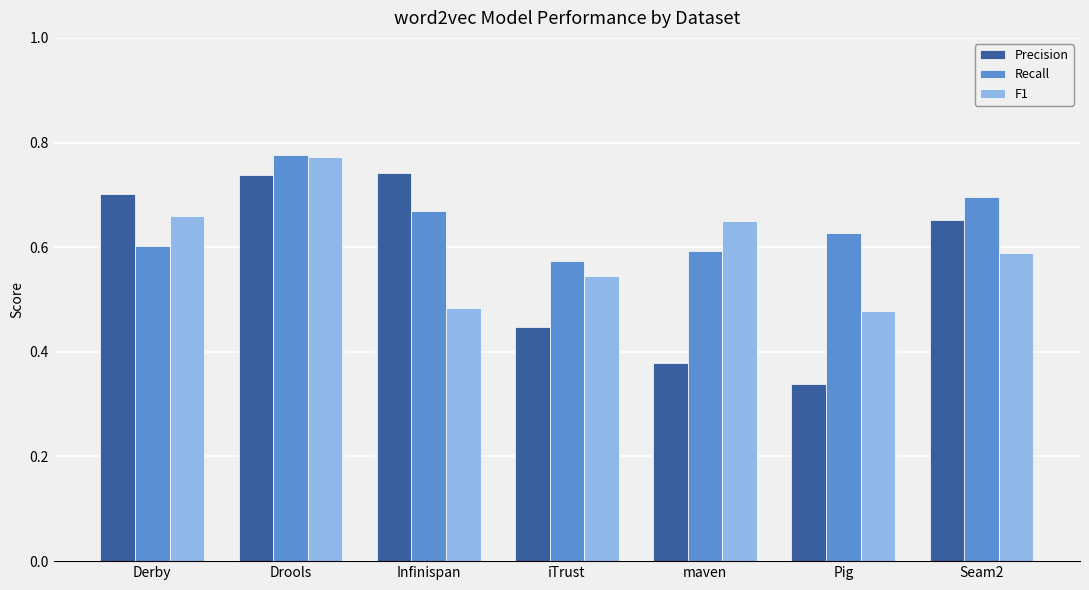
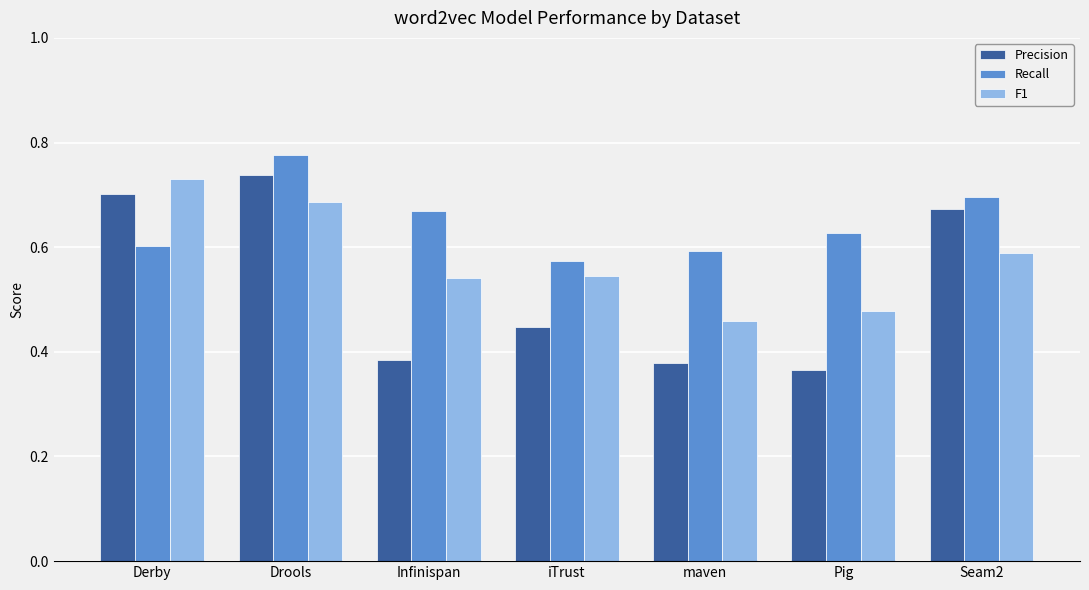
F1, Derby: 0.66 -> 0.73
F1, Drools: 0.77 -> 0.69
Precision, Infinispan: 0.74 -> 0.38
F1, Infinispan: 0.48 -> 0.54
F1, maven: 0.65 -> 0.46
Precision, Pig: 0.34 -> 0.37
Precision, Seam2: 0.65 -> 0.67
